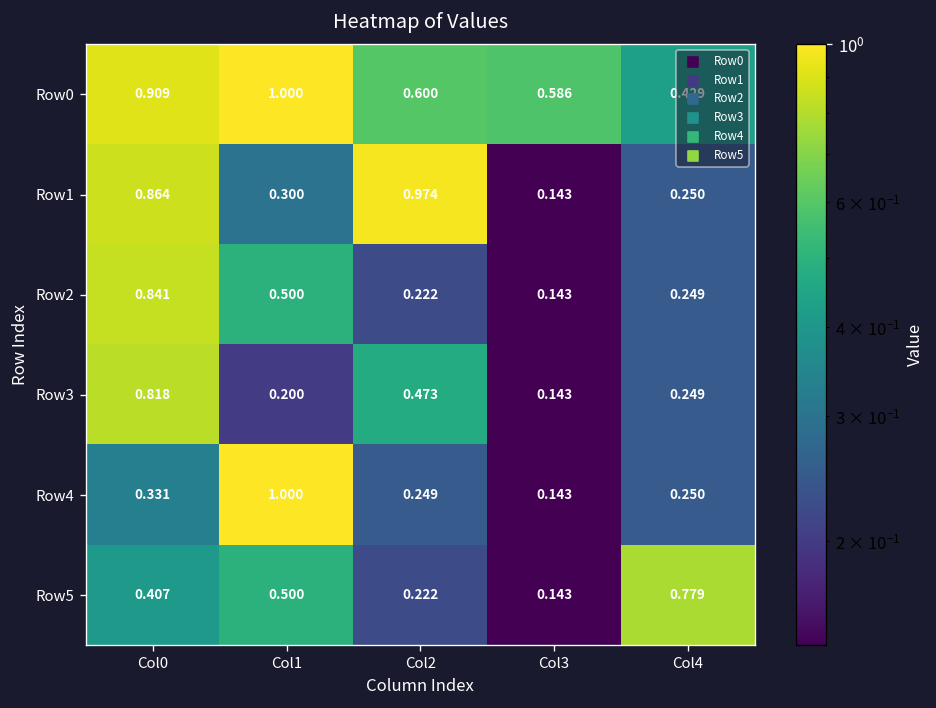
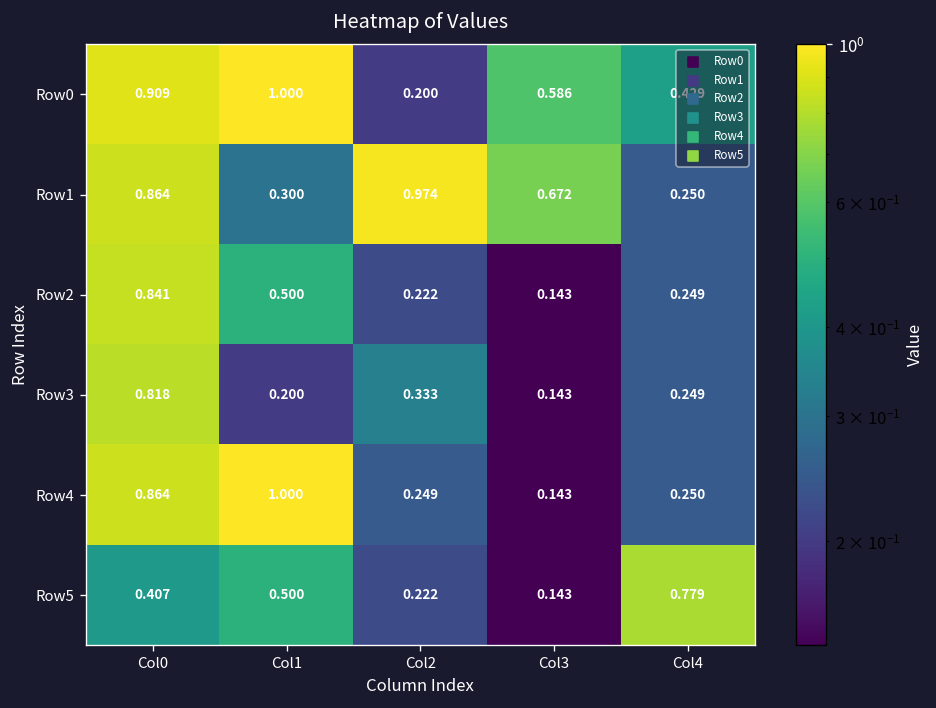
Row0, Col2: 0.600 -> 0.200
Row1, Col3: 0.143 -> 0.672
Row3, Col2: 0.473 -> 0.333
Row4, Col0: 0.331 -> 0.864
